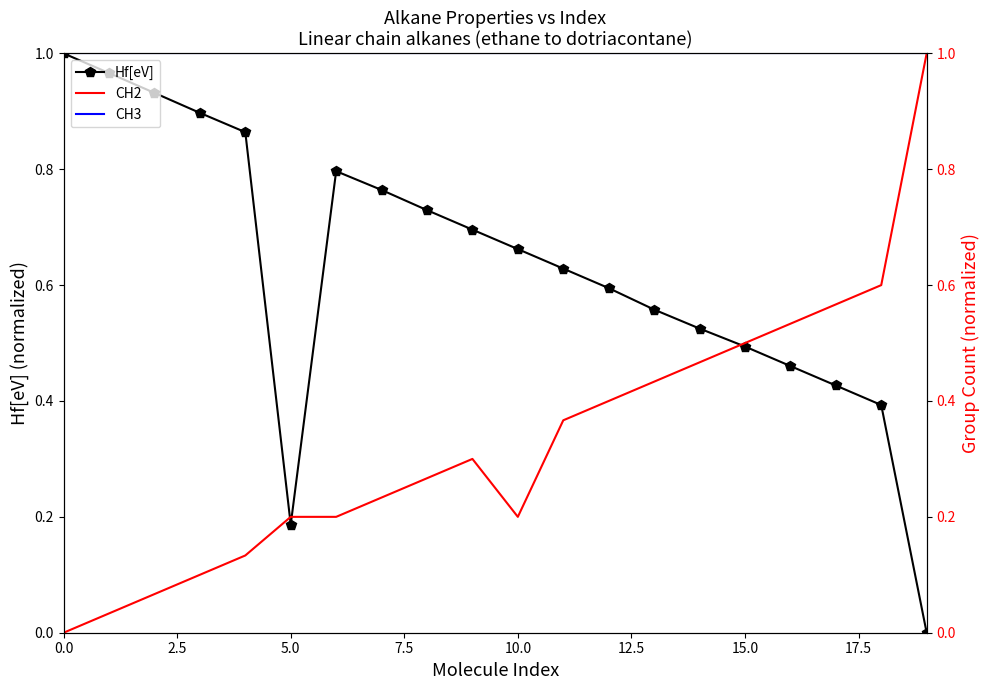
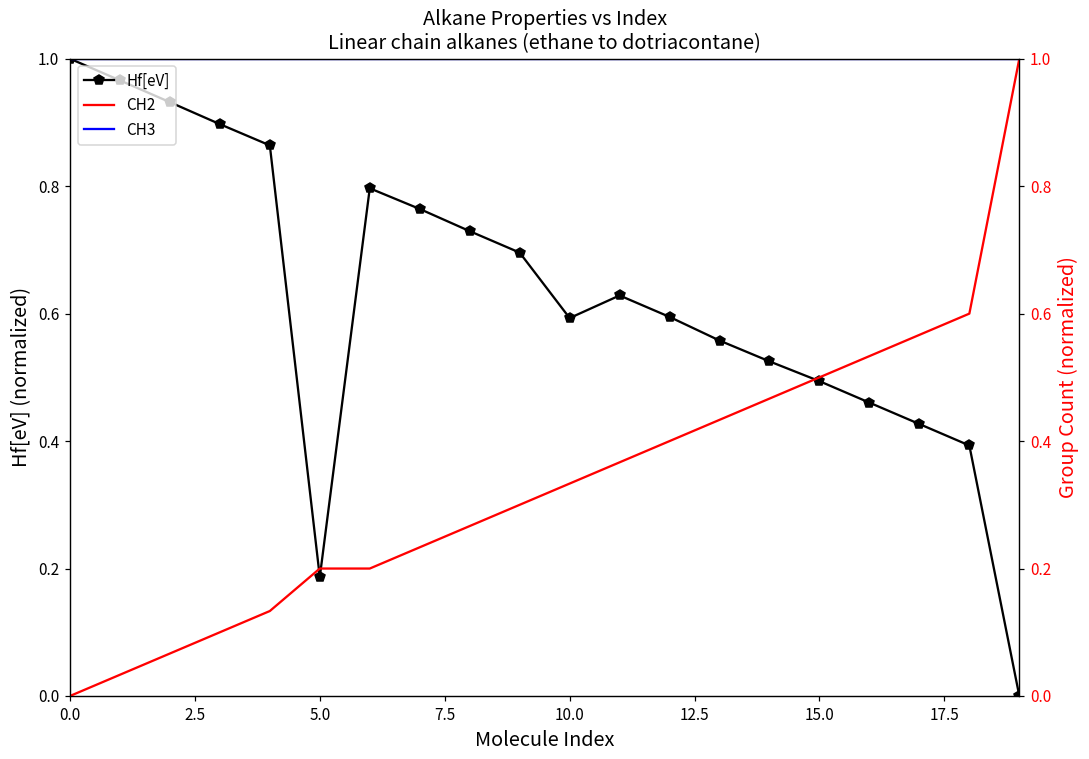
Hf[eV], 10.0: 0.66 -> 0.59
CH2, 10.0: 0.20 -> 0.33
